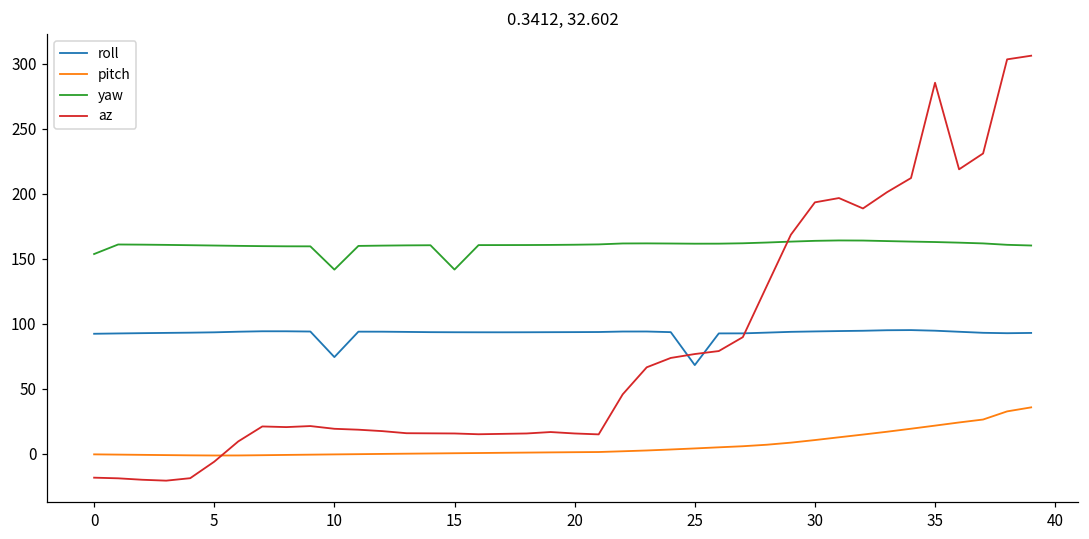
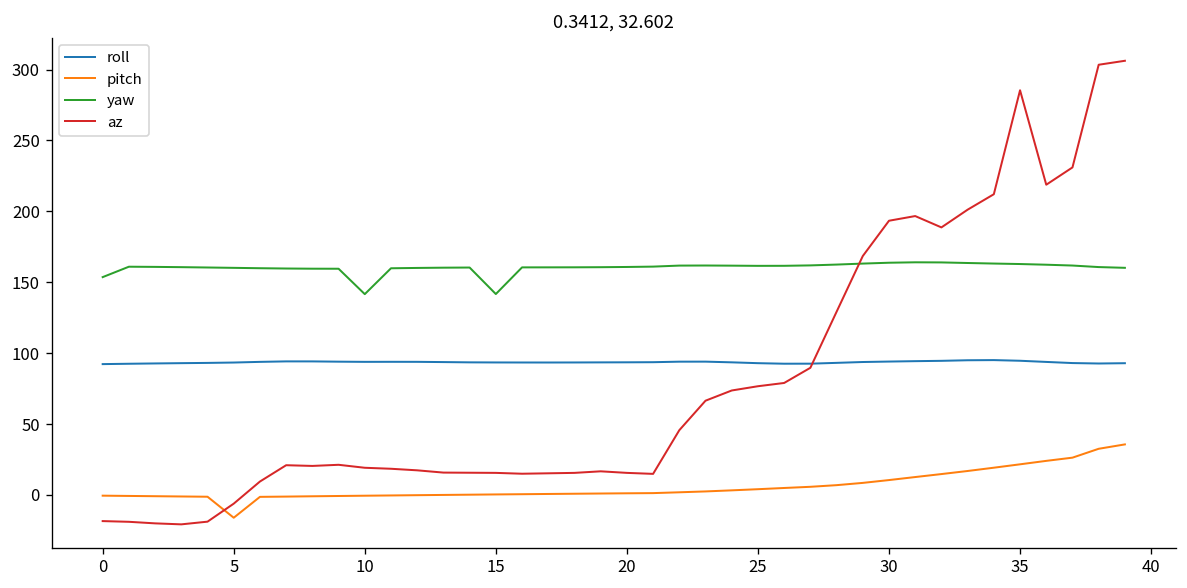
pitch, 5: -1 -> -16
roll, 10: 74 -> 94
roll, 25: 68 -> 93
